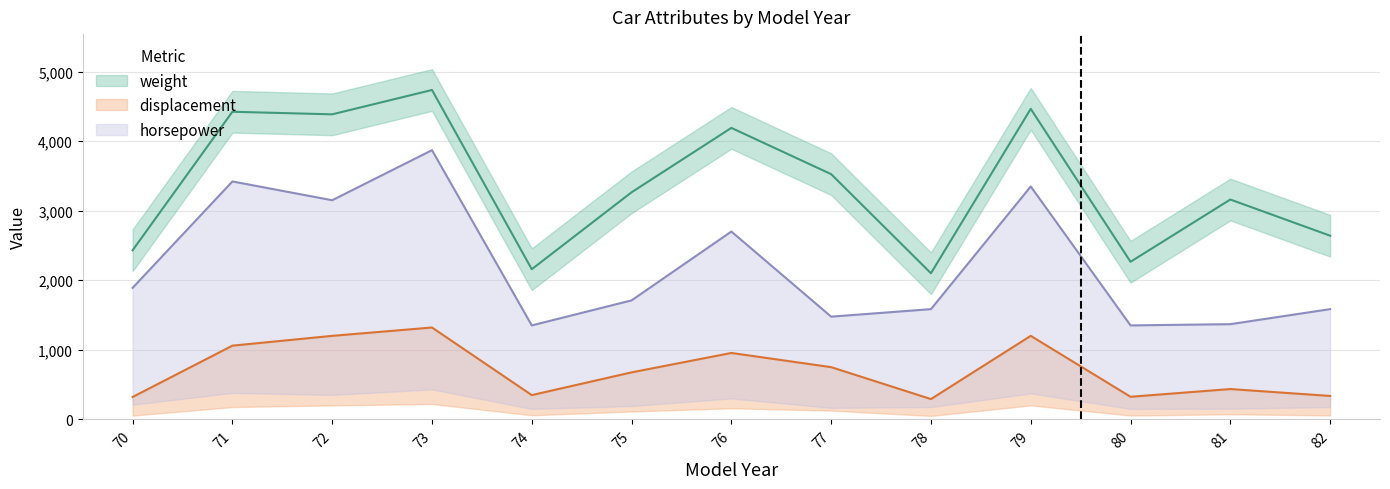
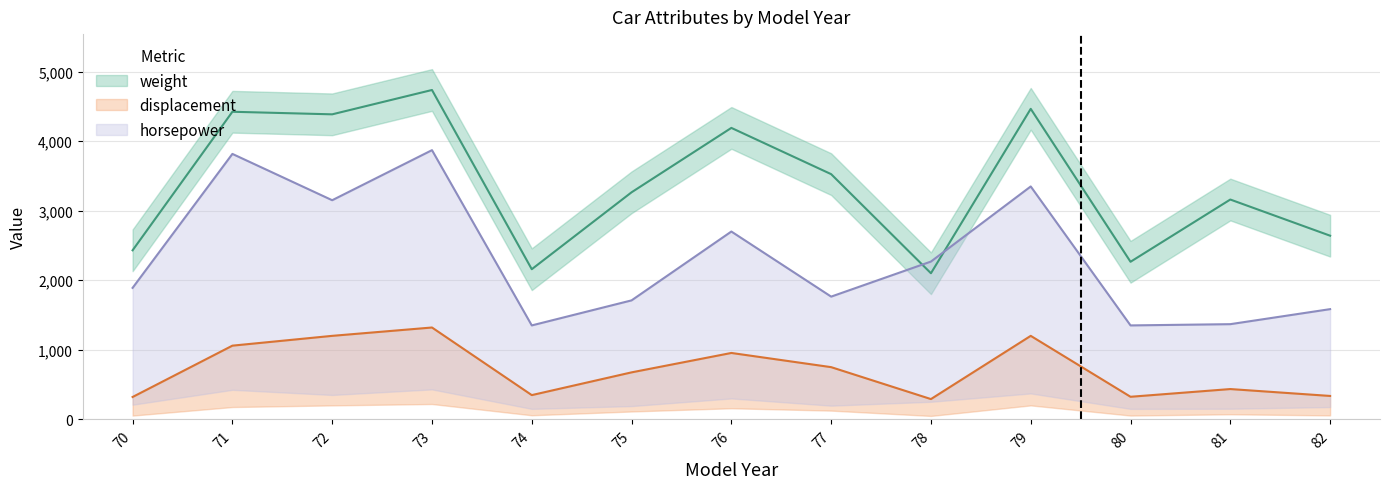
horsepower, 71: 3,400 -> 3,800
horsepower, 77: 1,500 -> 1,800
horsepower, 78: 1,600 -> 2,300
